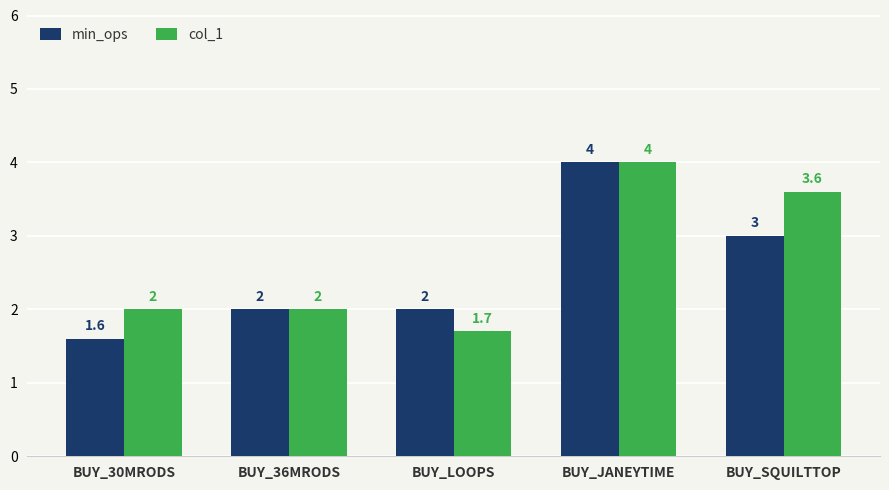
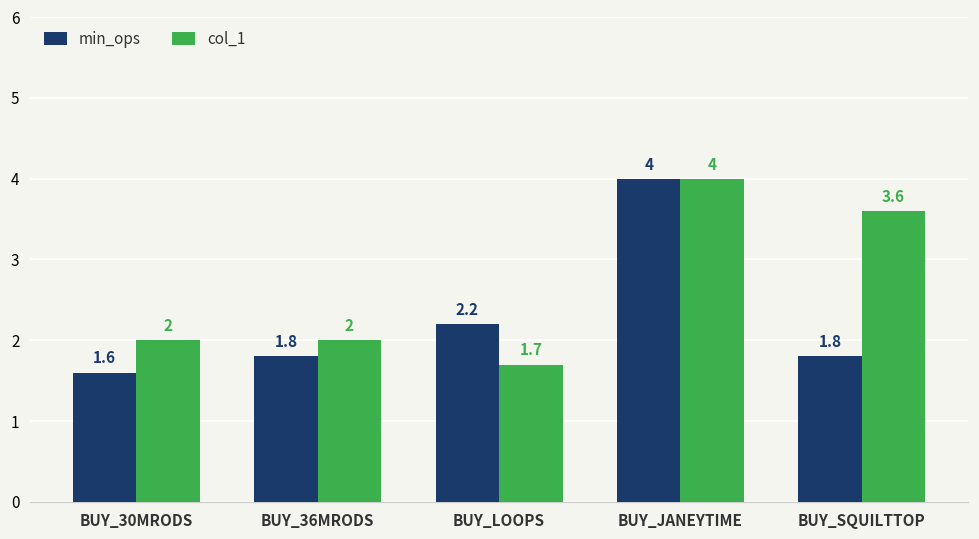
min_ops, BUY_36MRODS: 2 -> 1.8
min_ops, BUY_LOOPS: 2 -> 2.2
min_ops, BUY_SQUILTTOP: 3 -> 1.8
